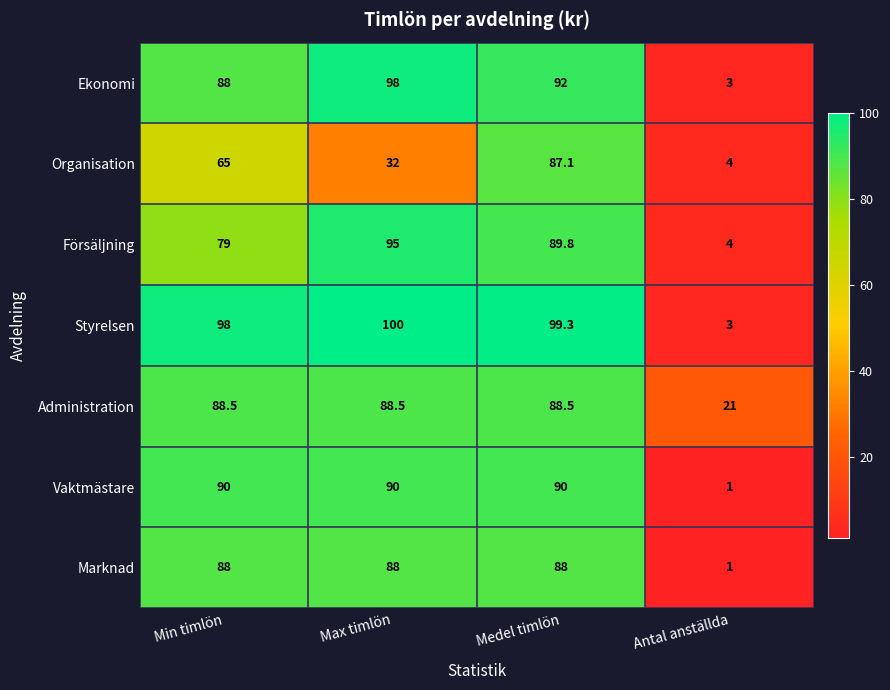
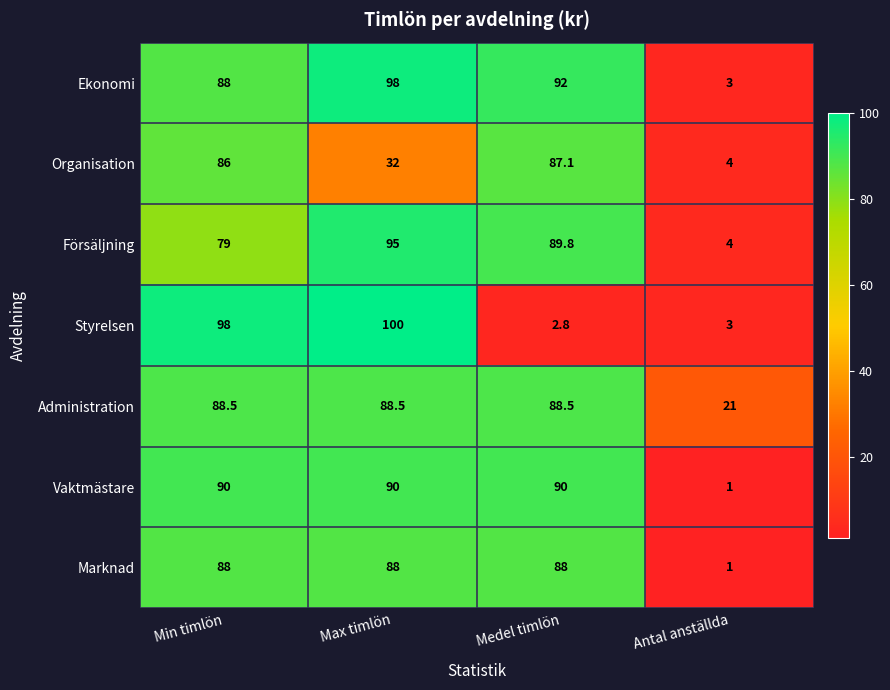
Organisation, Min timlön: 65 -> 86
Styrelsen, Medel timlön: 99.3 -> 2.8
